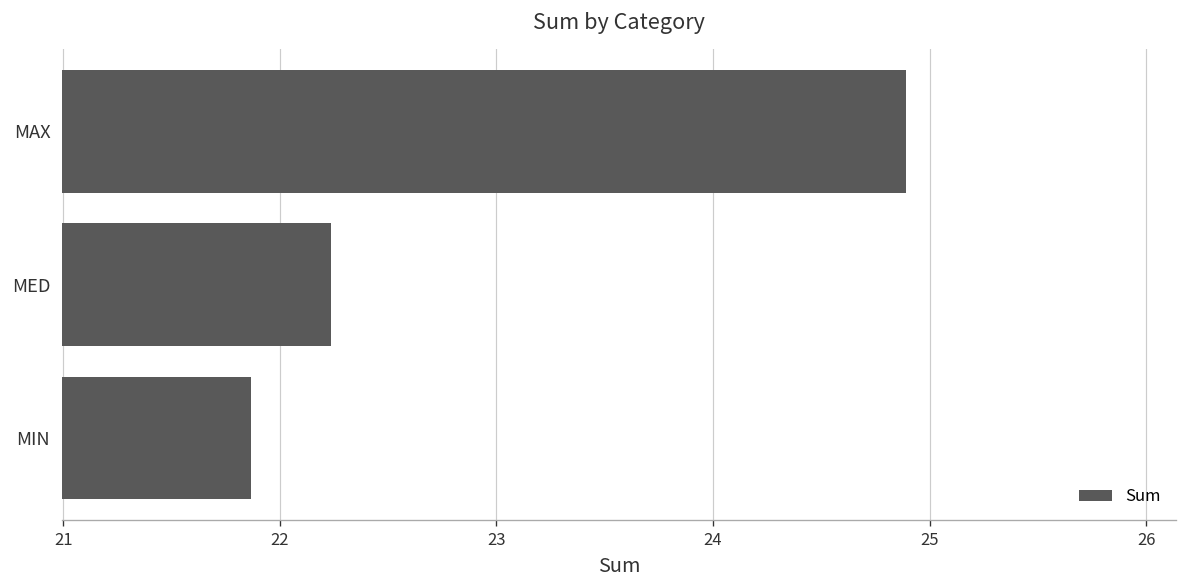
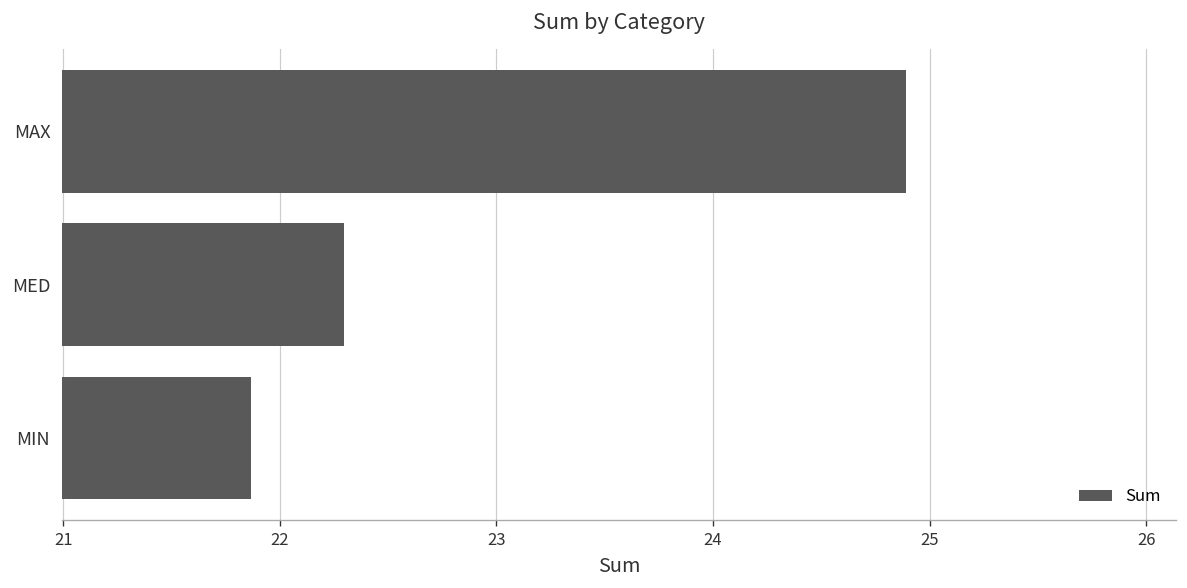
MED: 22.24 -> 22.29
